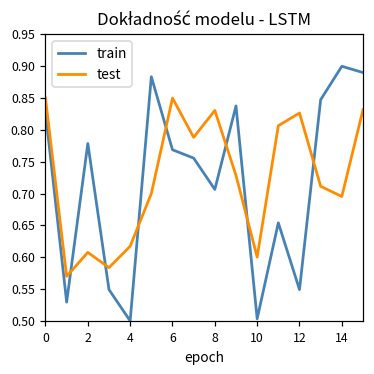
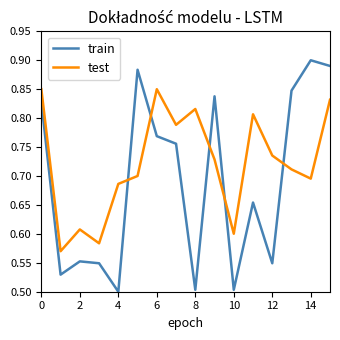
train, 2: 0.78 -> 0.55
test, 4: 0.62 -> 0.69
train, 8: 0.71 -> 0.50
test, 8: 0.83 -> 0.82
test, 12: 0.83 -> 0.74
